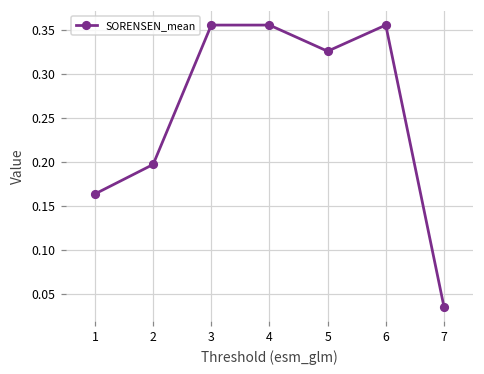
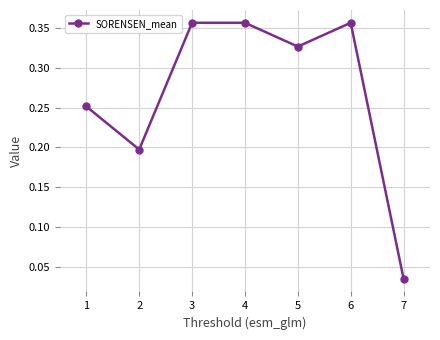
1: 0.16 -> 0.25
